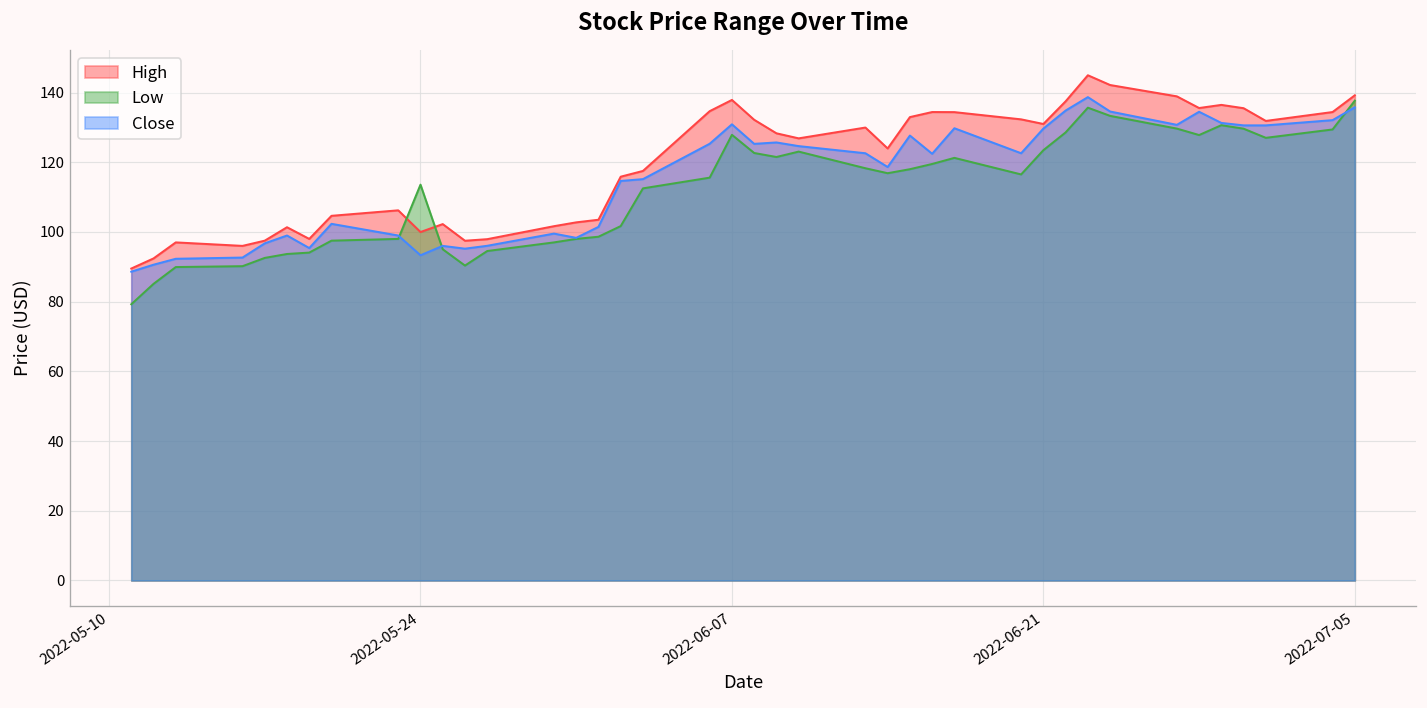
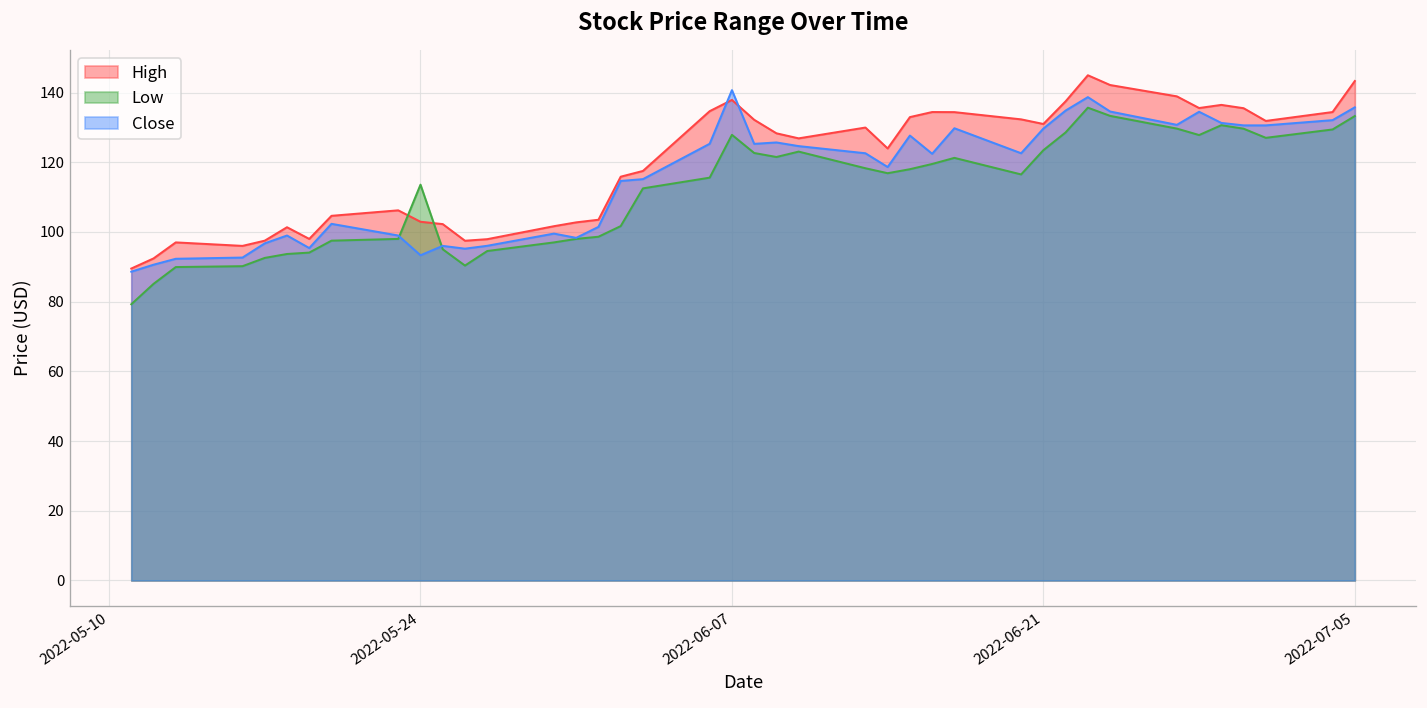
High, 2022-05-24: 100 -> 103
Close, 2022-06-07: 131 -> 141
High, 2022-07-05: 139 -> 143
Low, 2022-07-05: 138 -> 133
